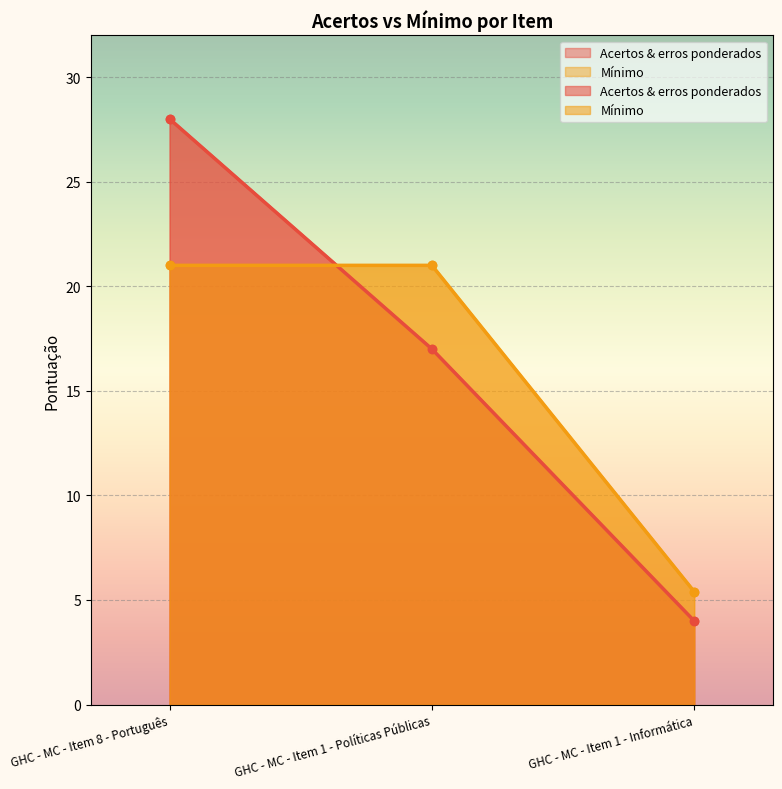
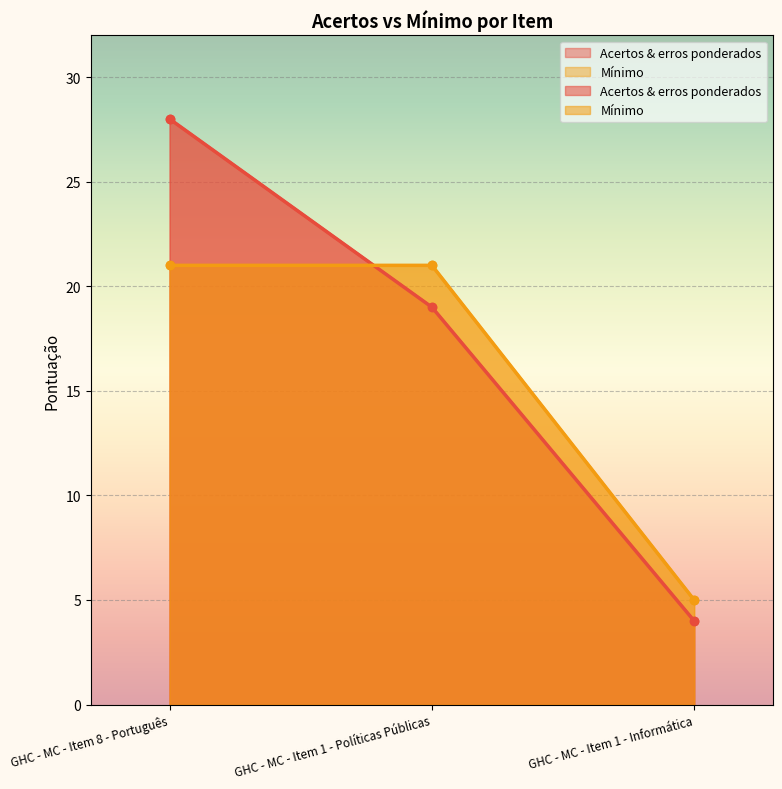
Acertos & erros ponderados, GHC - MC - Item 1 - Políticas Públicas: 17 -> 19
Mínimo, GHC - MC - Item 1 - Informática: 5.4 -> 5.0
